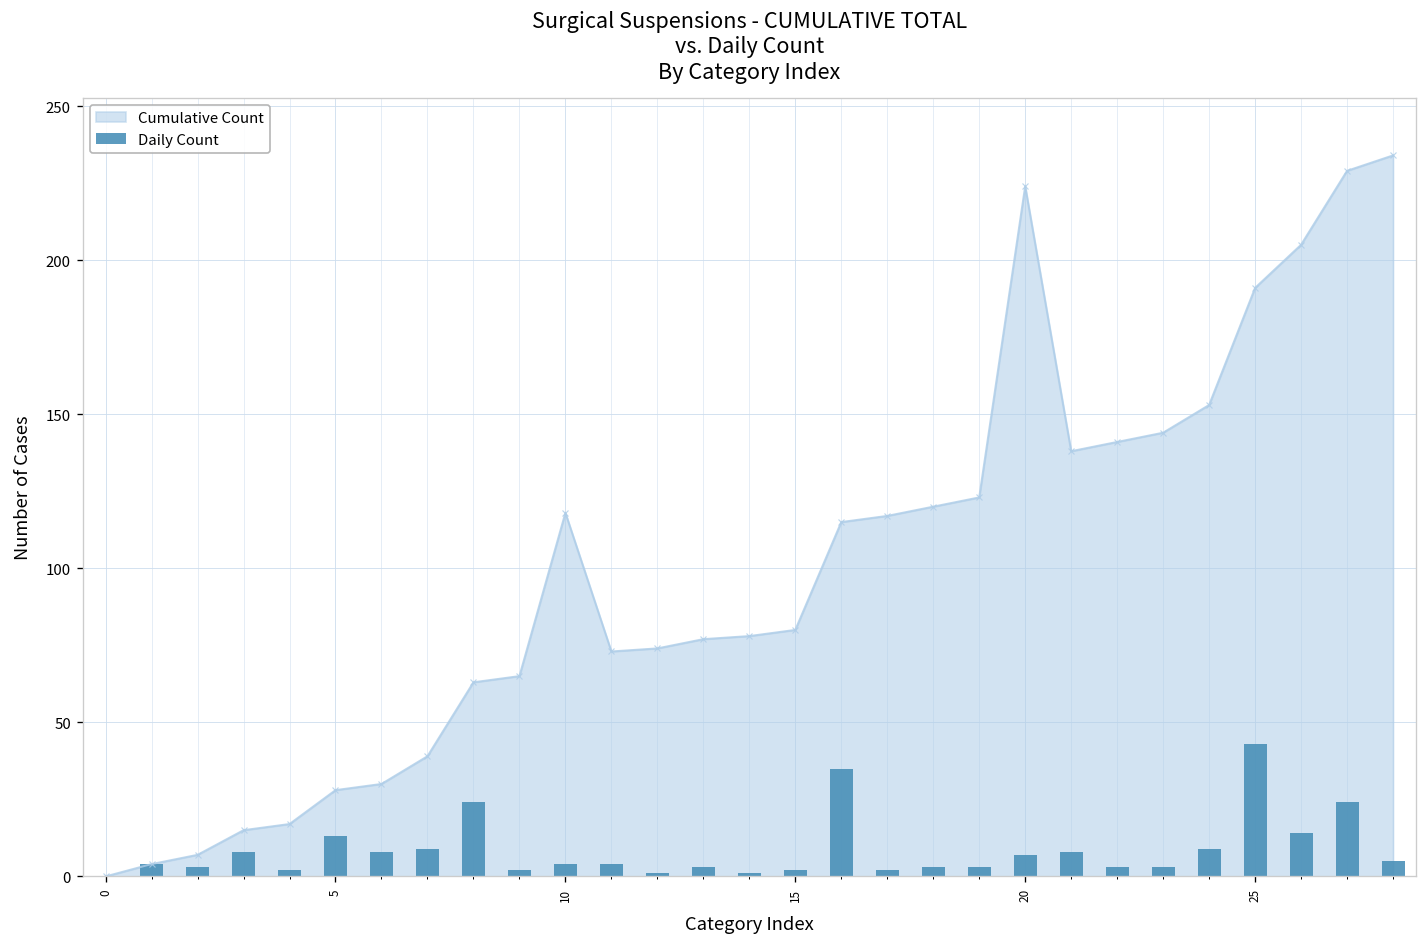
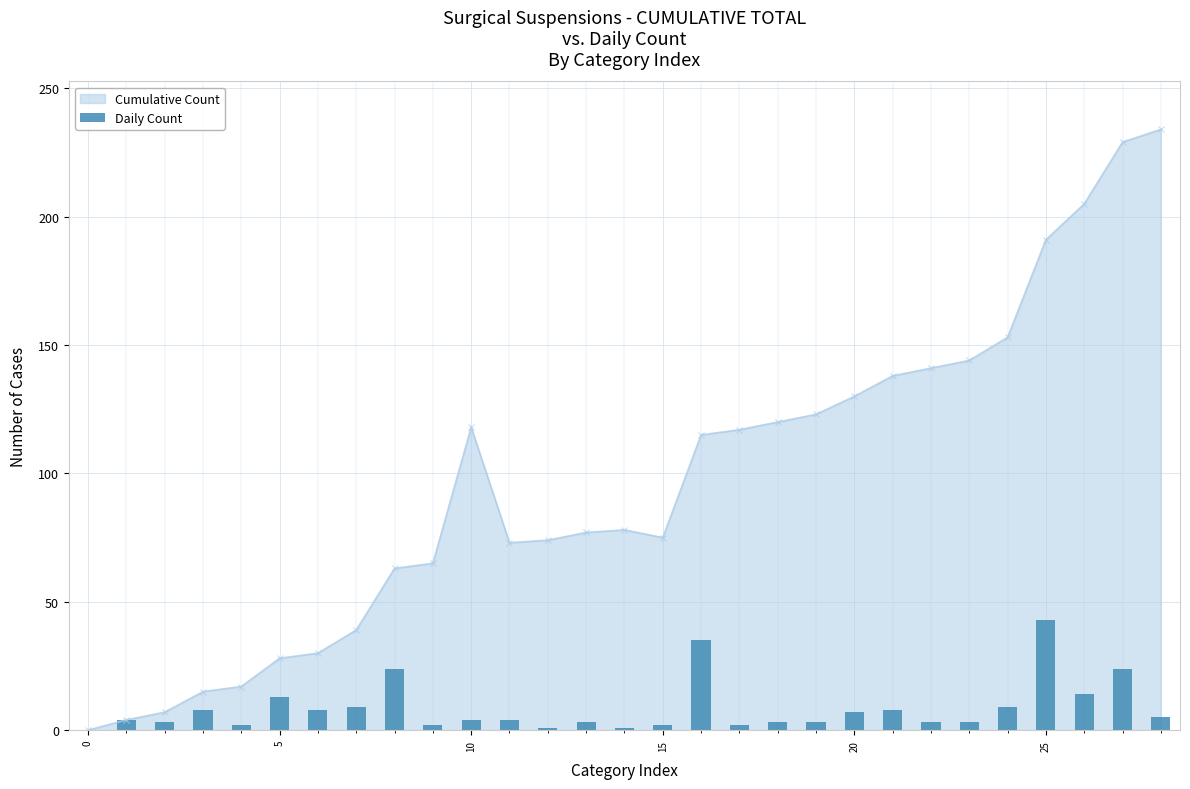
Cumulative Count, 15: 80 -> 75
Cumulative Count, 20: 224 -> 130
